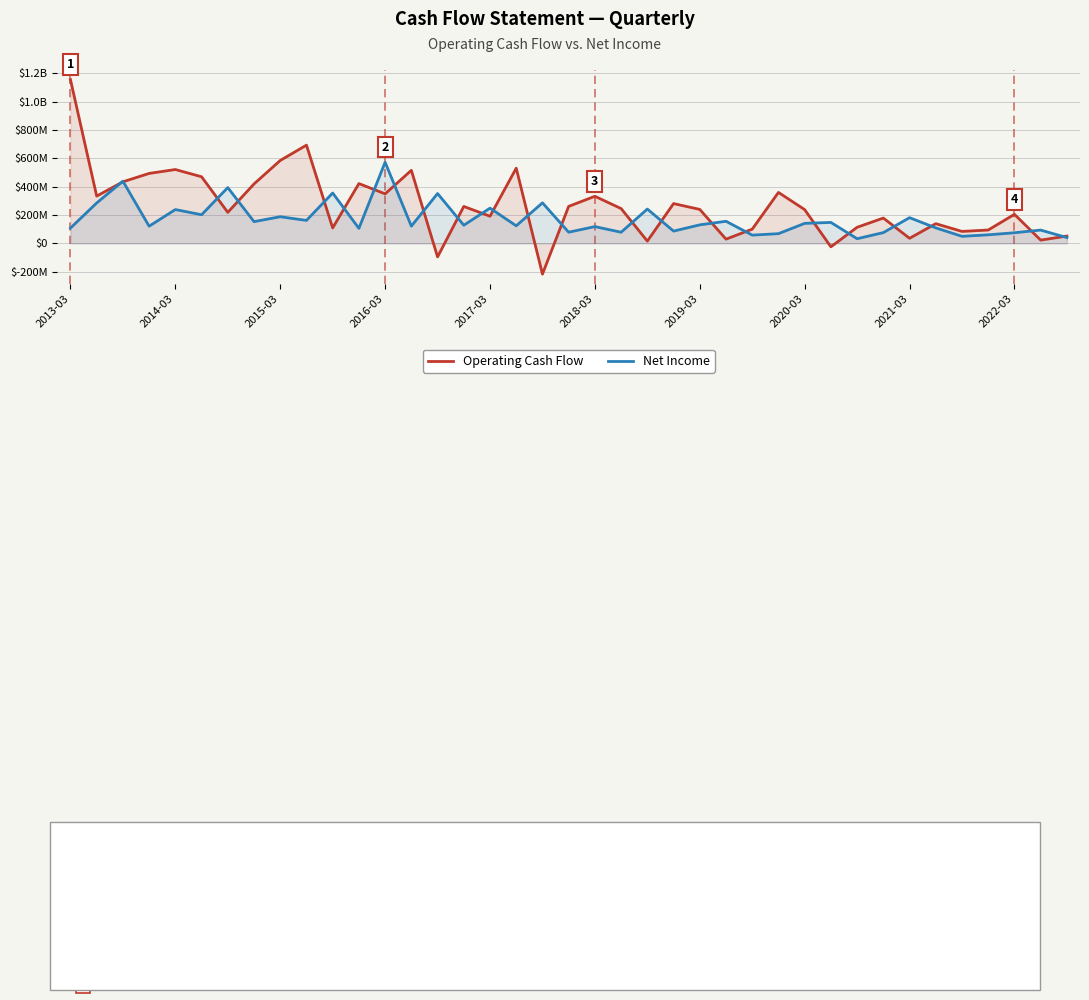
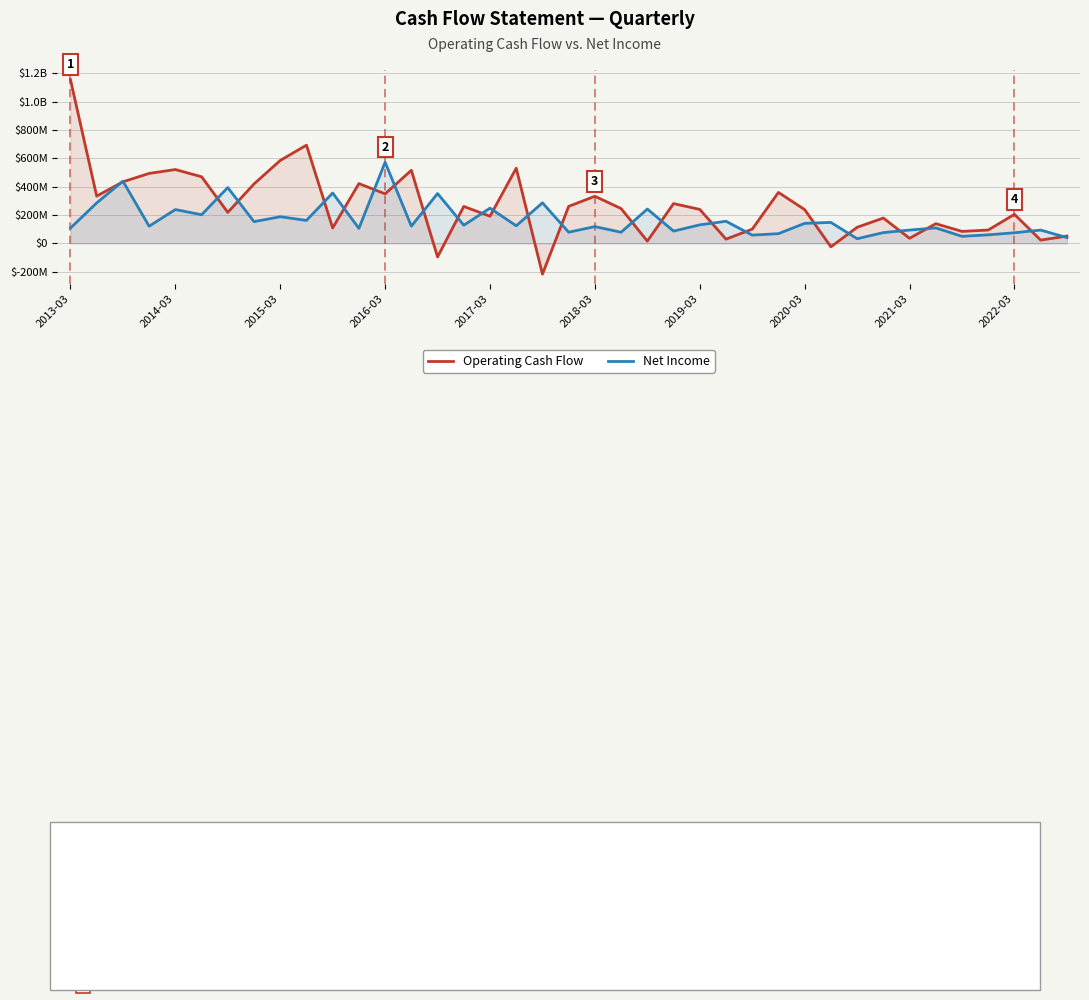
Net Income, 2021-03: $180000000 -> $90000000
